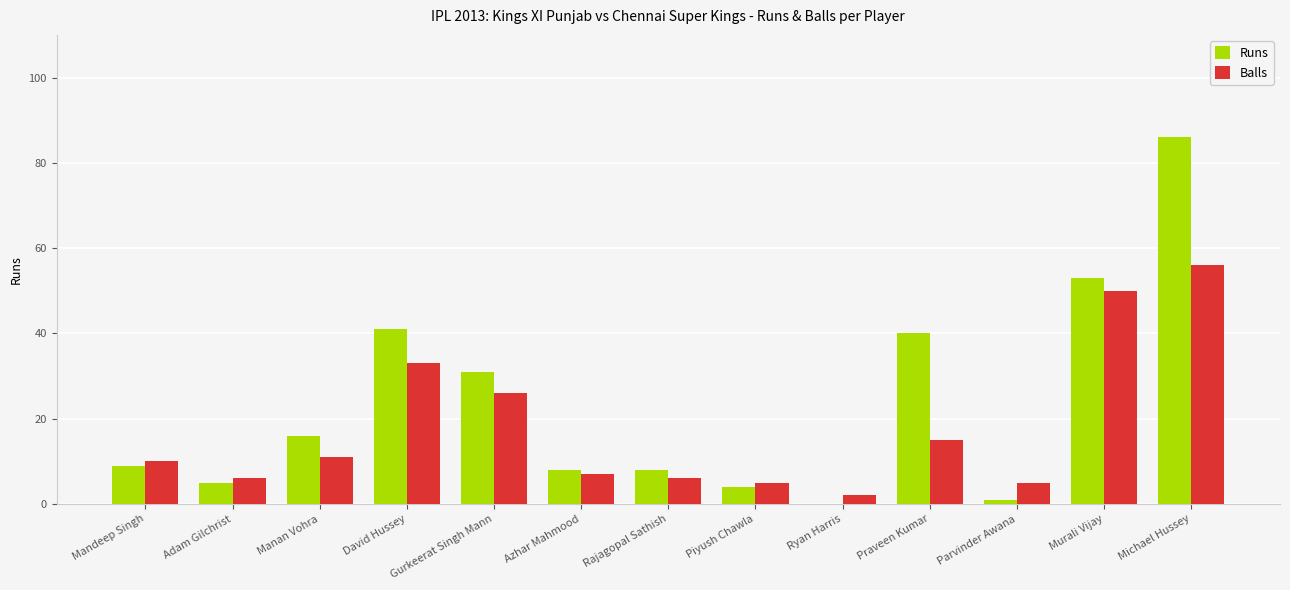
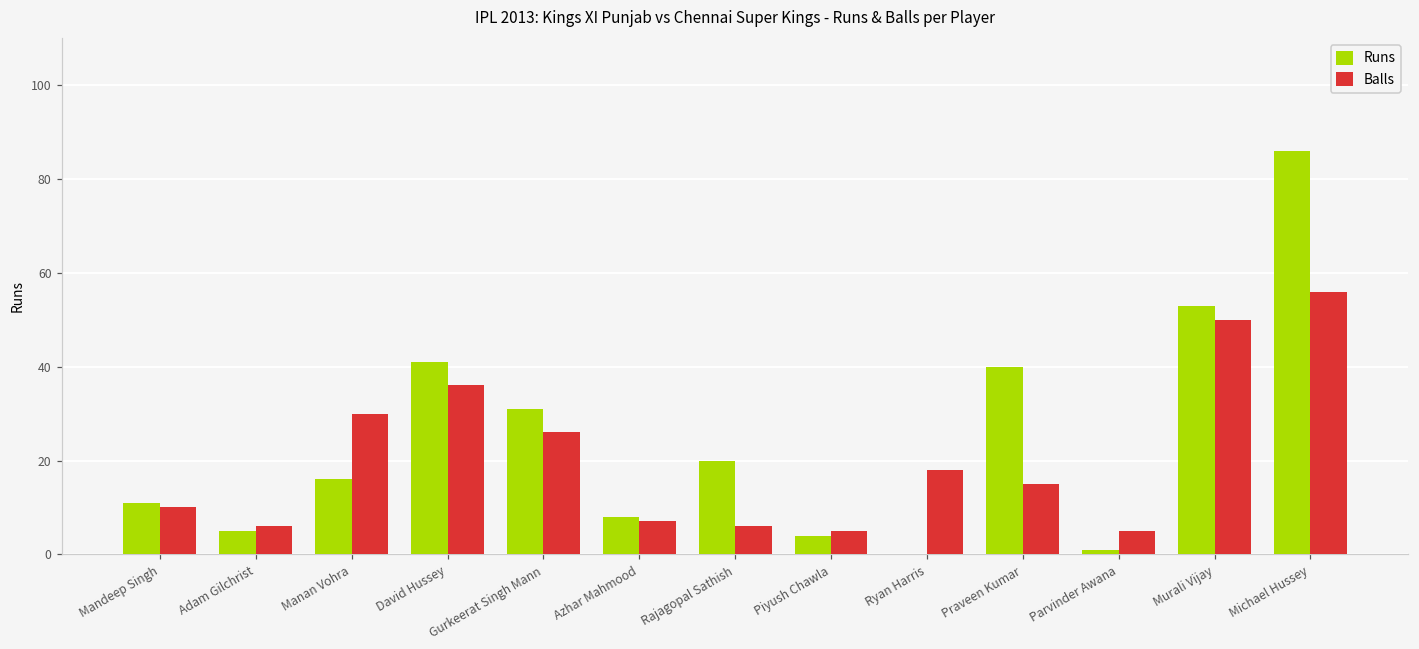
Runs, Mandeep Singh: 9 -> 11
Balls, Manan Vohra: 11 -> 30
Balls, David Hussey: 33 -> 36
Runs, Rajagopal Sathish: 8 -> 20
Balls, Ryan Harris: 2 -> 18
